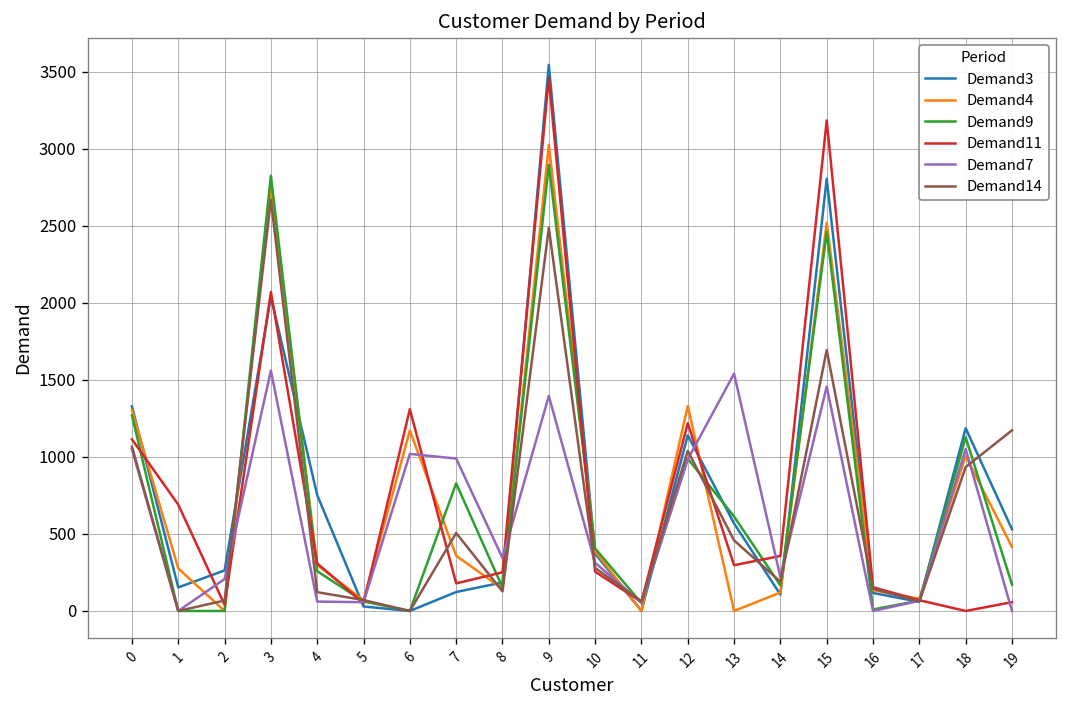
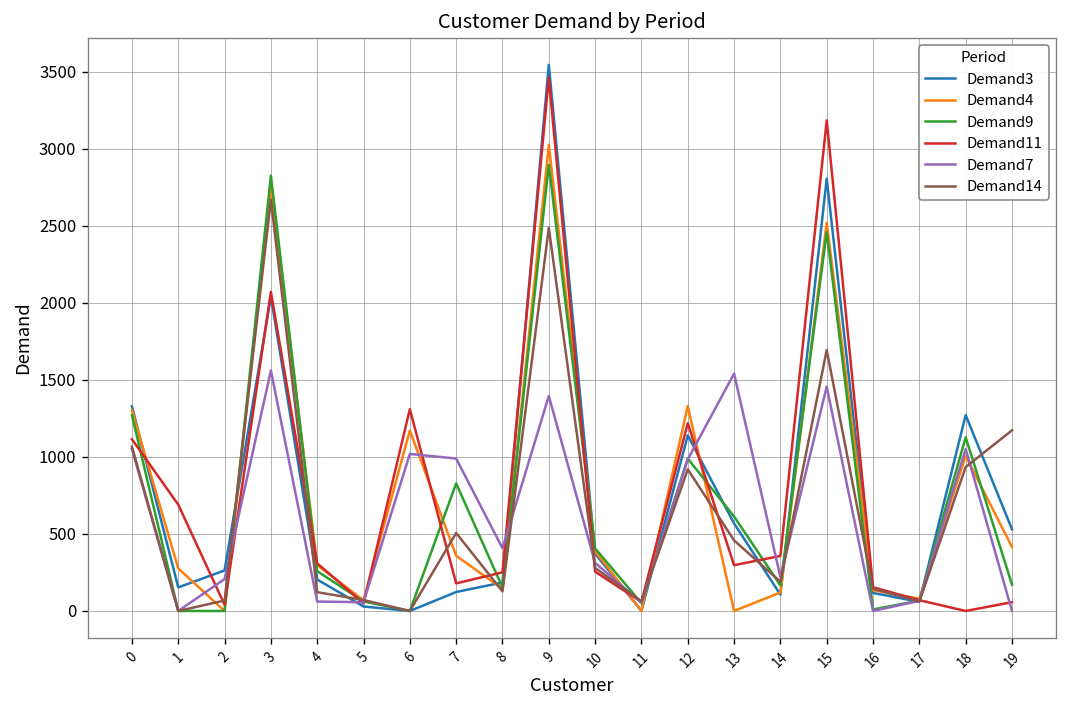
Demand3, 4: 750 -> 200
Demand7, 8: 340 -> 410
Demand14, 12: 1040 -> 920
Demand3, 18: 1190 -> 1270
